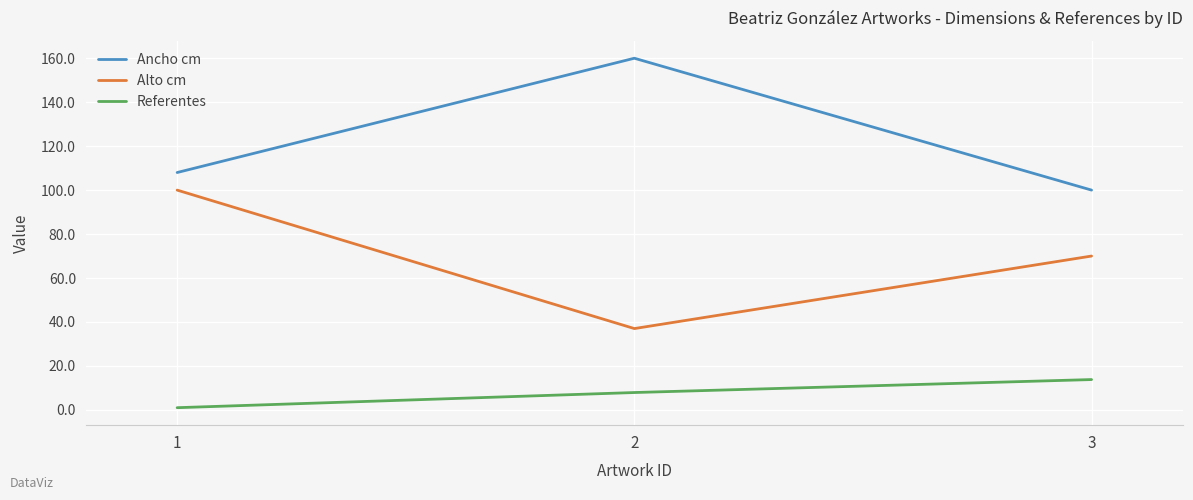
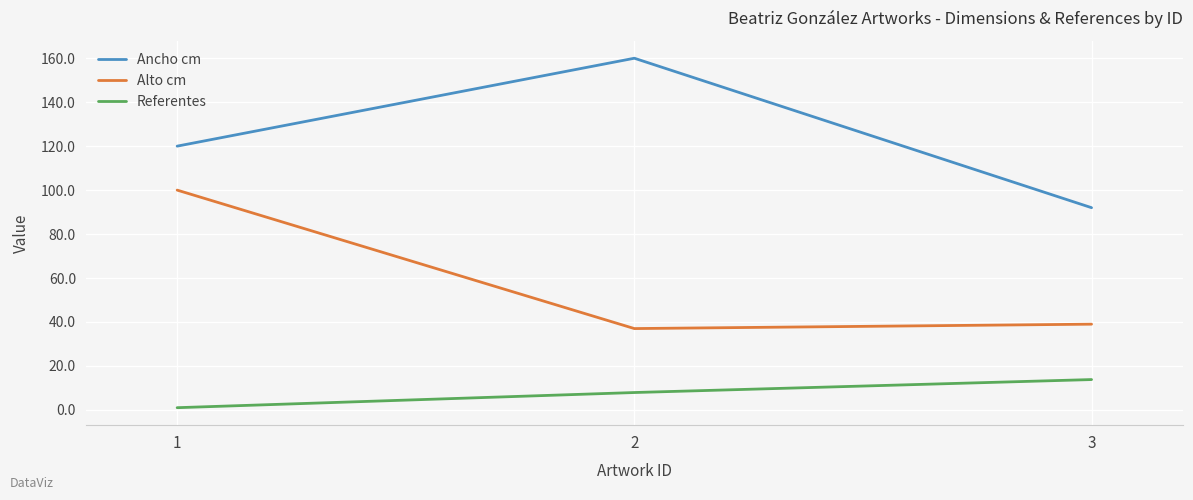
Ancho cm, 1: 108 -> 120
Ancho cm, 3: 100 -> 92
Alto cm, 3: 70 -> 39
